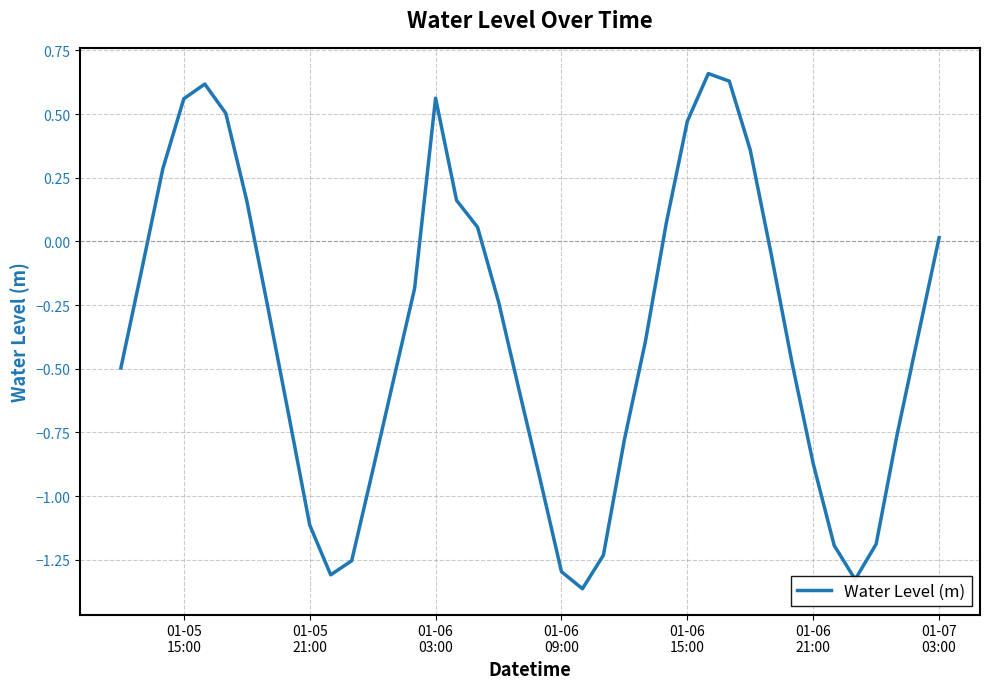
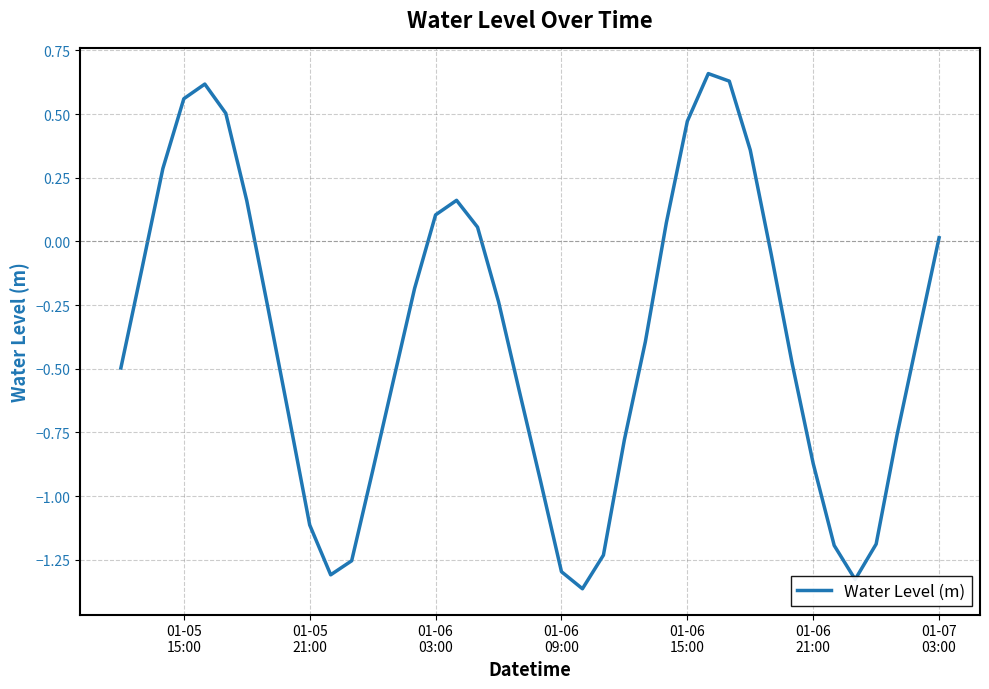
01-06 03:00: 0.56 -> 0.10
